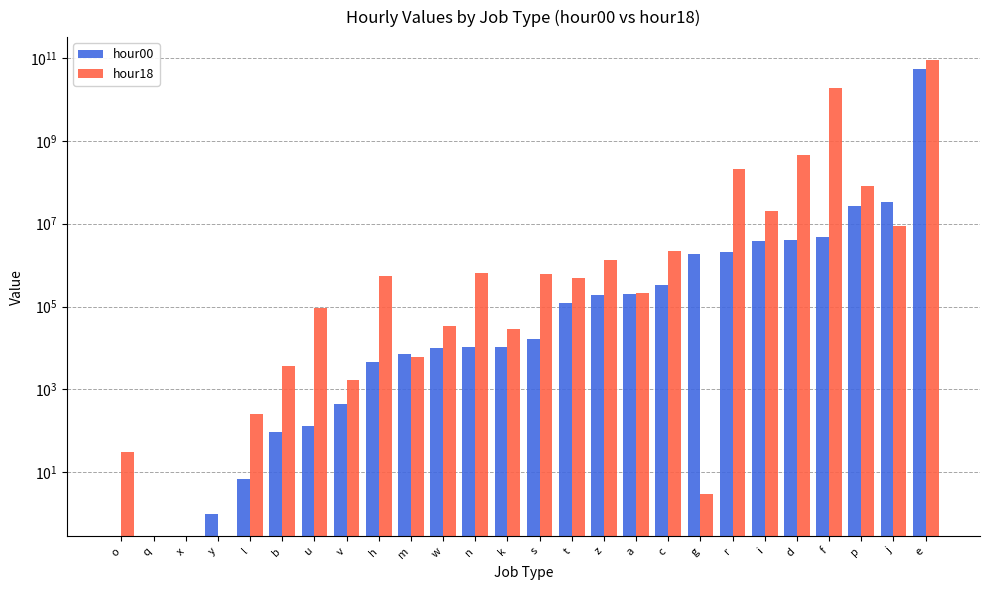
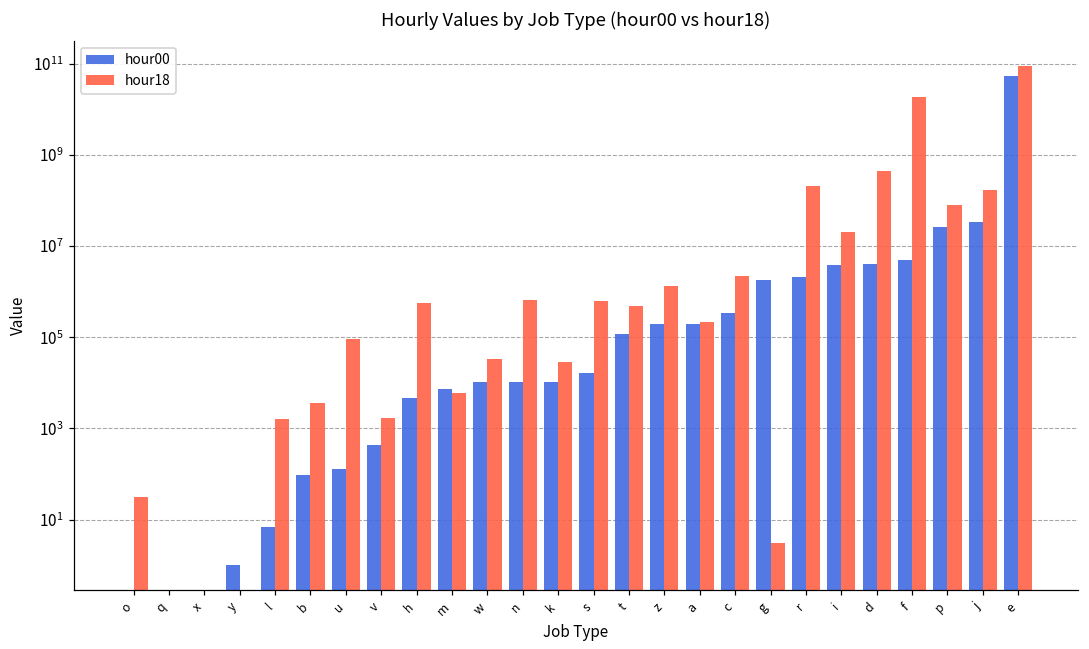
hour18, l: 300 -> 1600
hour18, j: 9000000 -> 170000000
